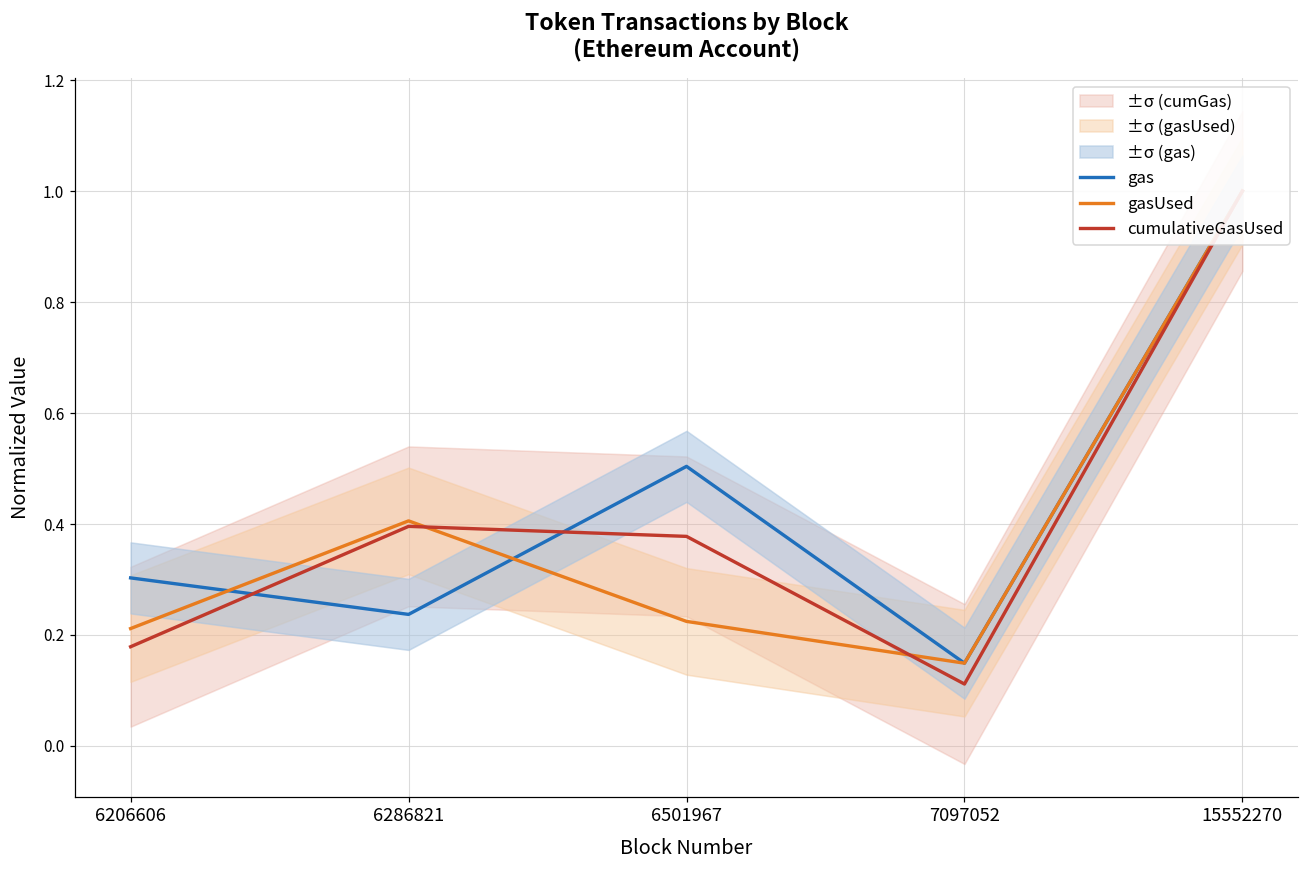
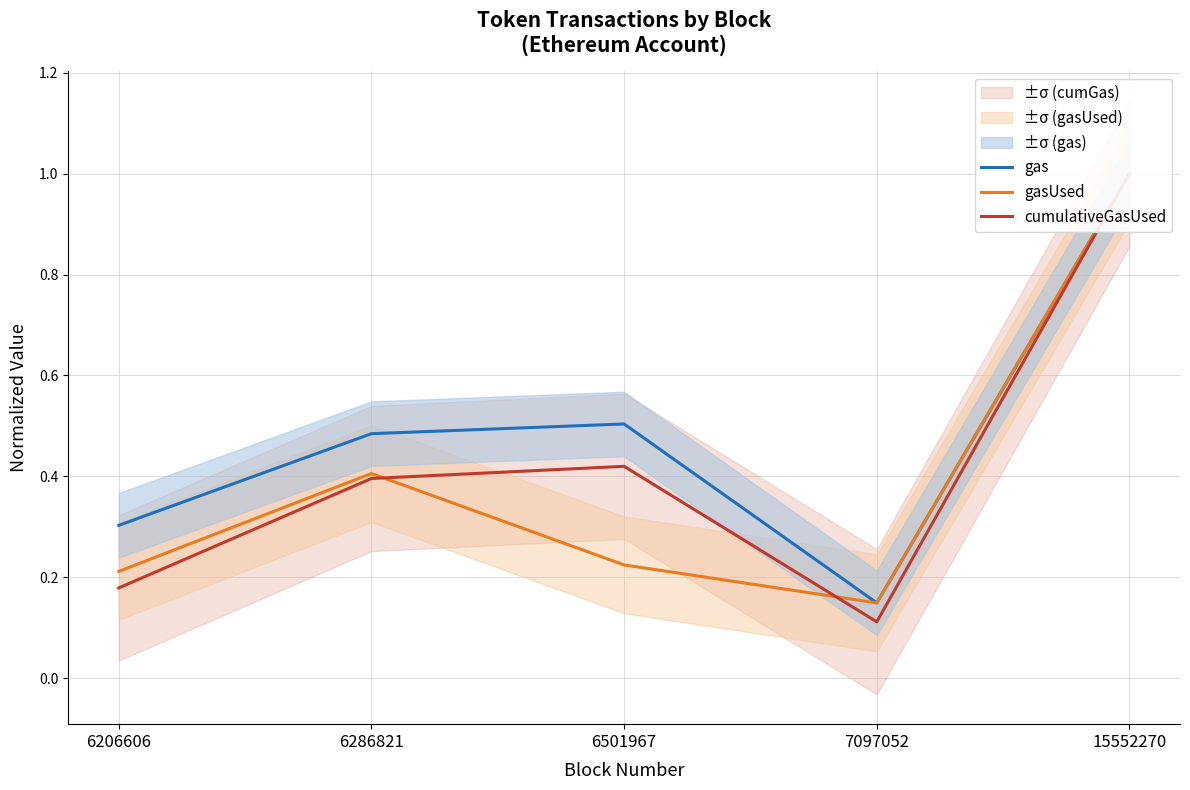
gas, 6286821: 0.24 -> 0.48
cumulativeGasUsed, 6501967: 0.38 -> 0.42
